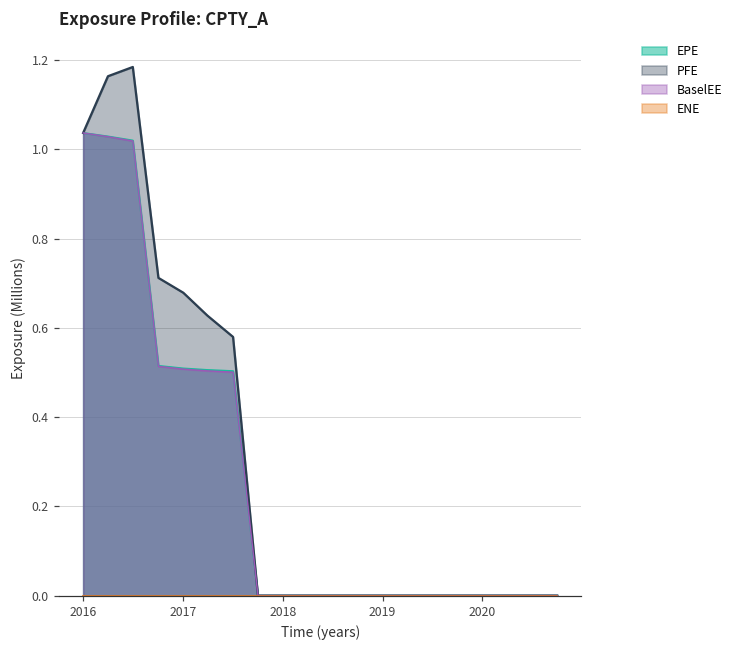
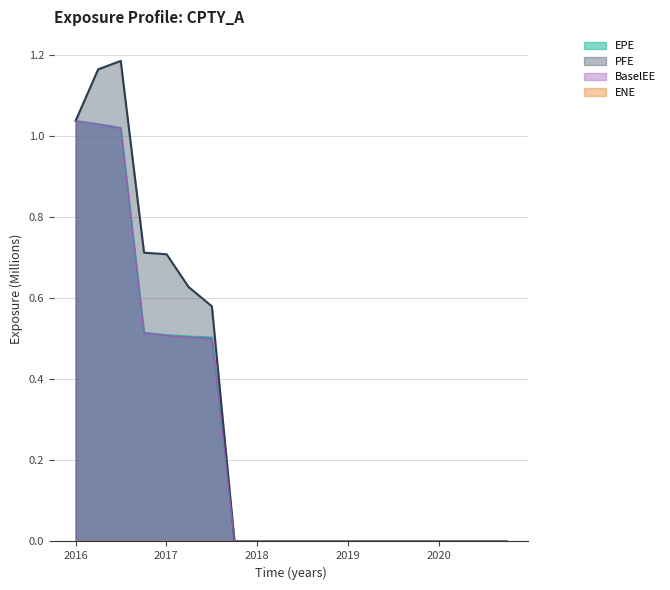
PFE, 2017: 0.68 -> 0.71
